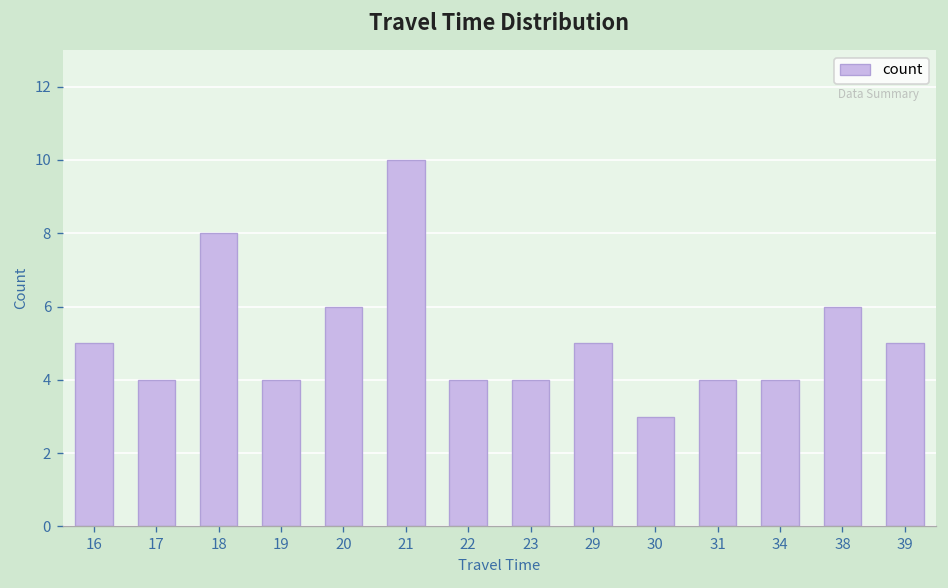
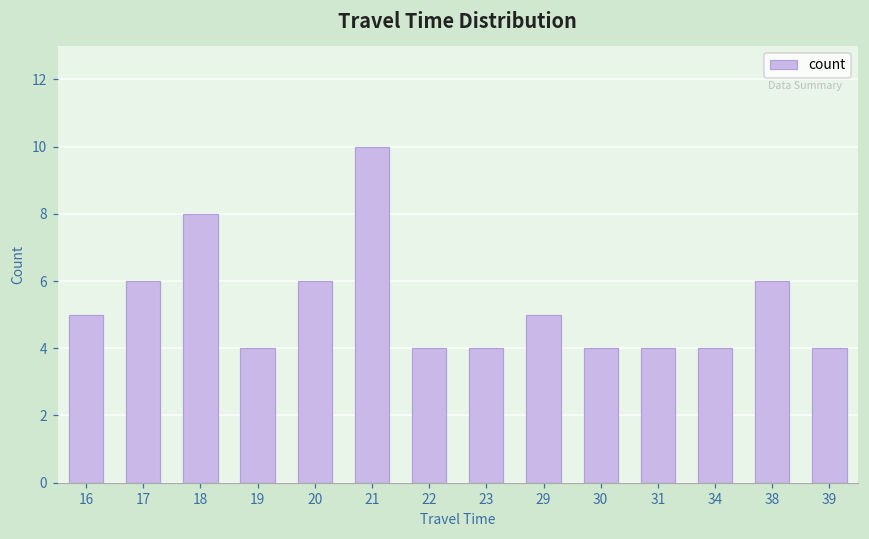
17: 4 -> 6
30: 3 -> 4
39: 5 -> 4
